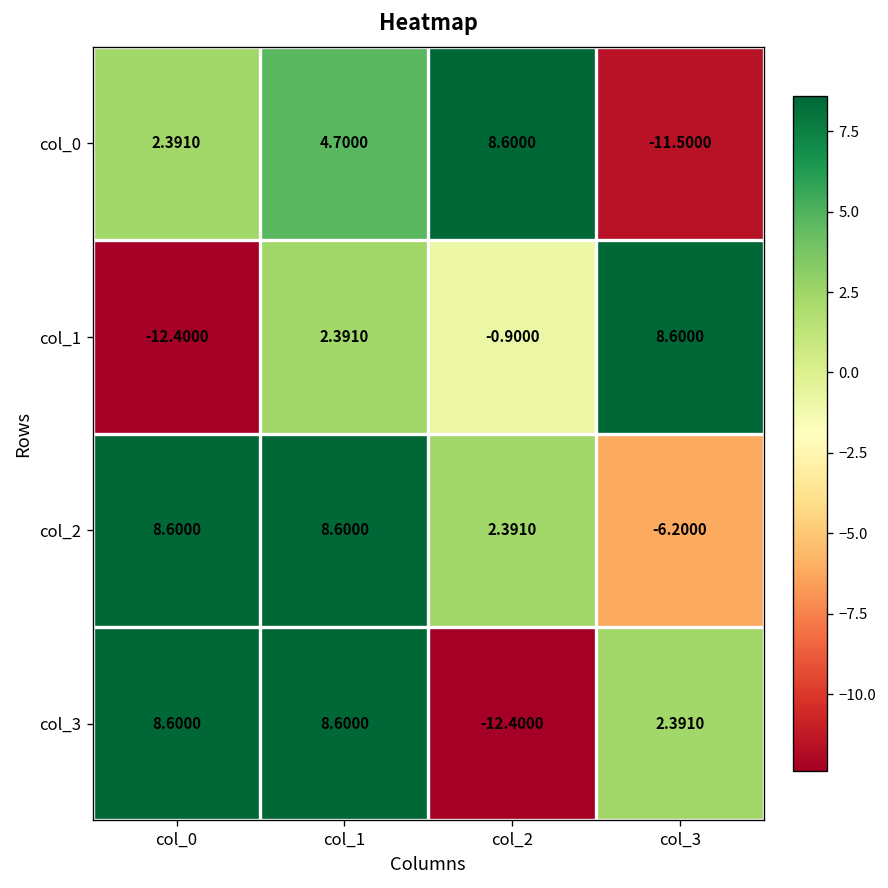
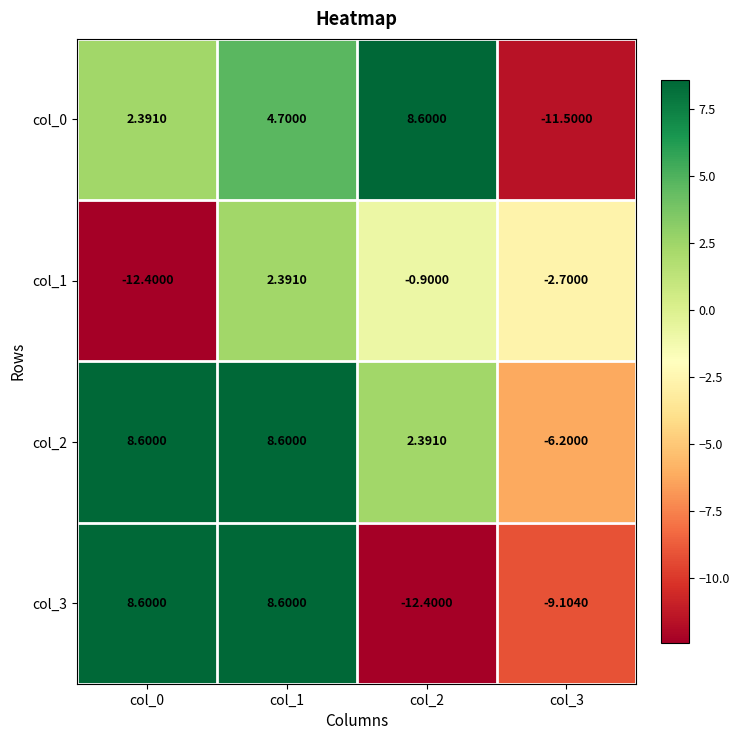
col_1, col_3: 8.6000 -> -2.7000
col_3, col_3: 2.3910 -> -9.1040
